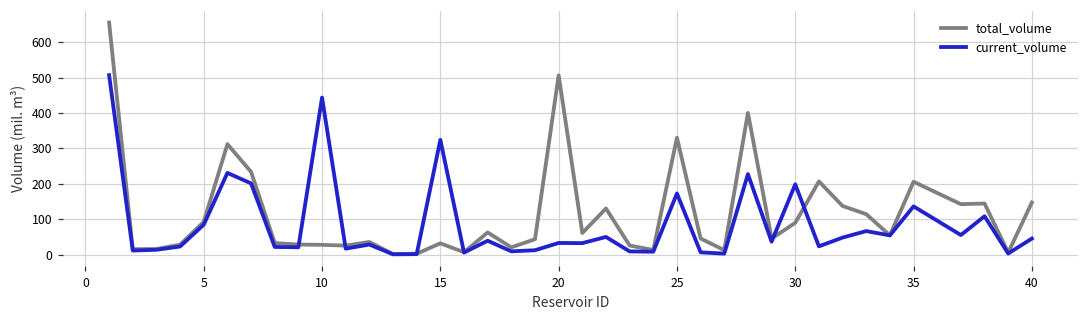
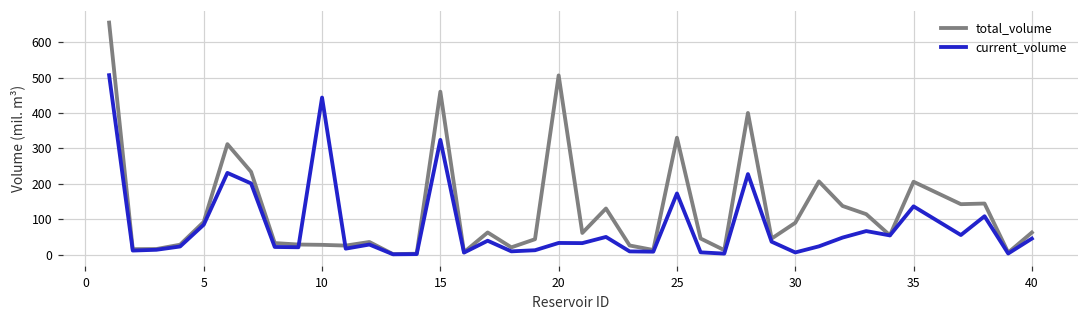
total_volume, 15: 30 -> 460
current_volume, 30: 200 -> 10
total_volume, 40: 150 -> 60
